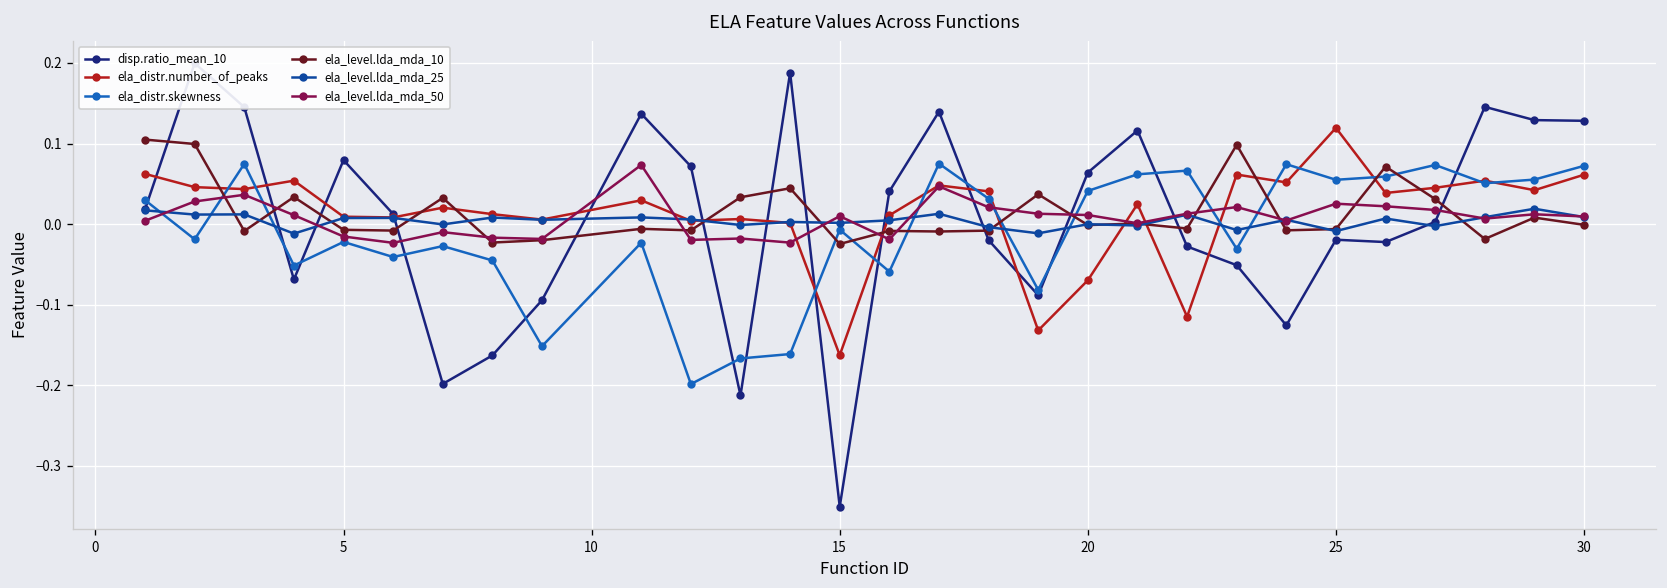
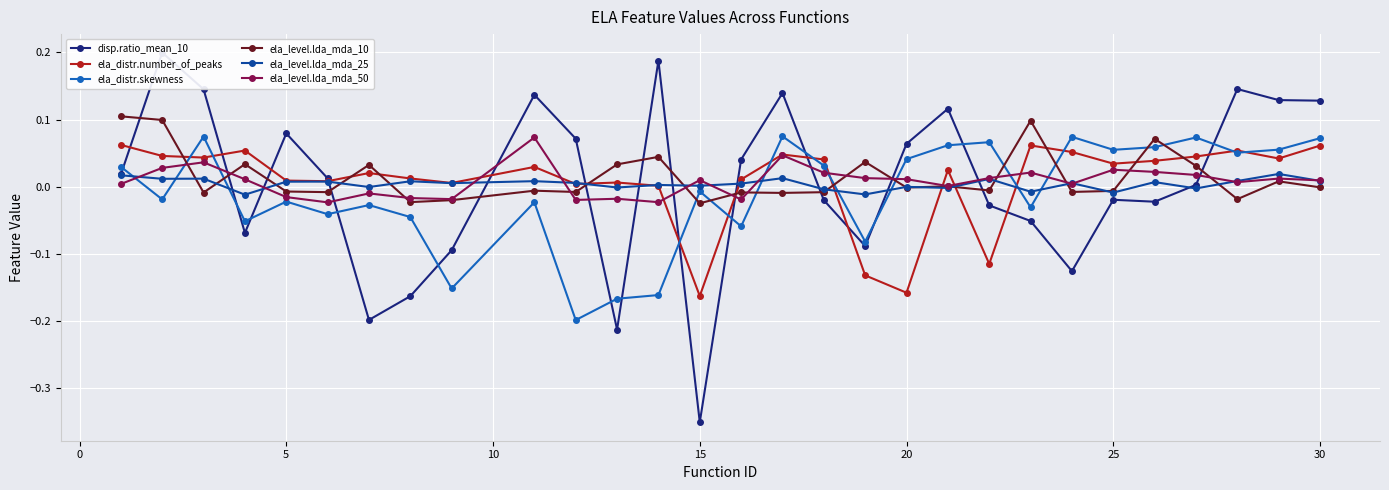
ela_distr.number_of_peaks, 20: -0.07 -> -0.16
ela_distr.number_of_peaks, 25: 0.12 -> 0.03
